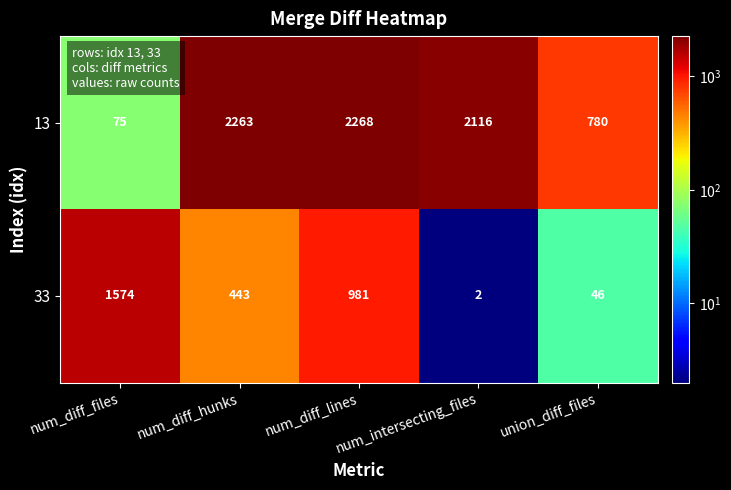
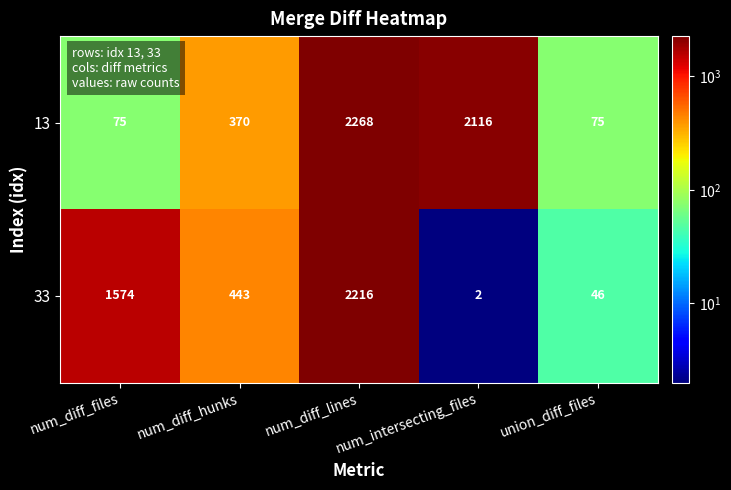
13, num_diff_hunks: 2263 -> 370
13, union_diff_files: 780 -> 75
33, num_diff_lines: 981 -> 2216
